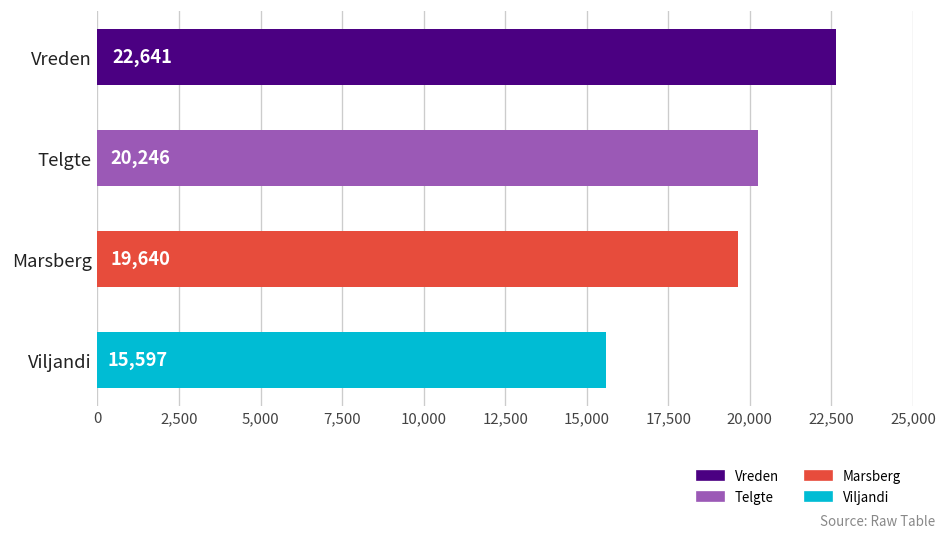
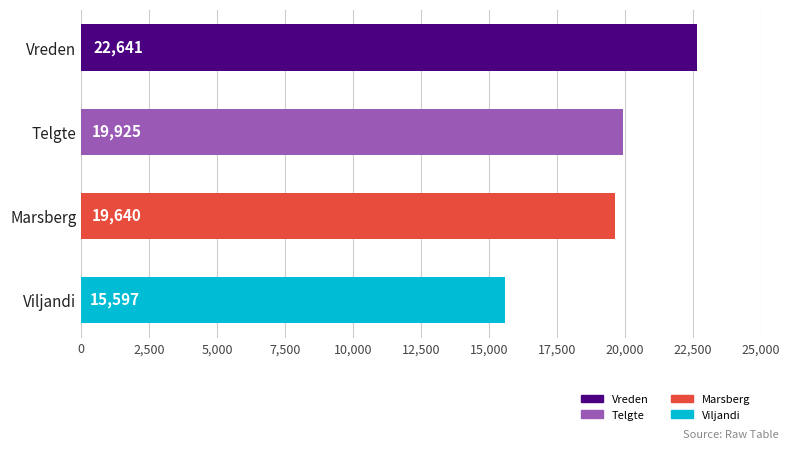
Telgte: 20,246 -> 19,925
